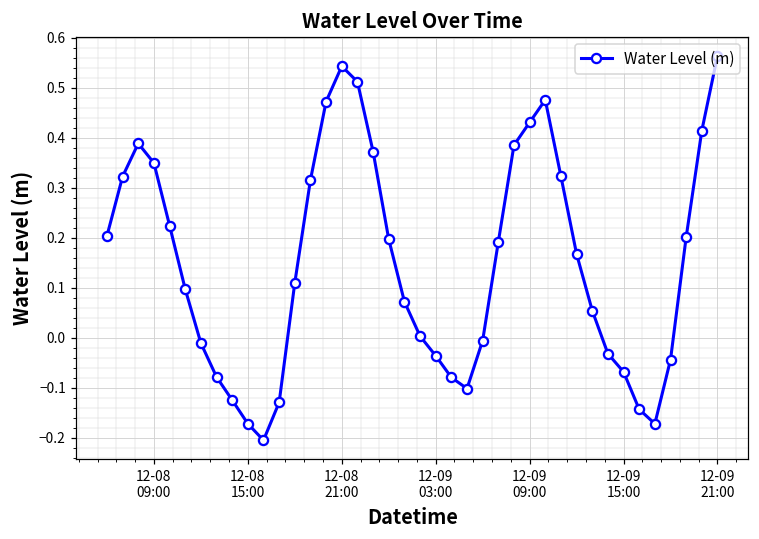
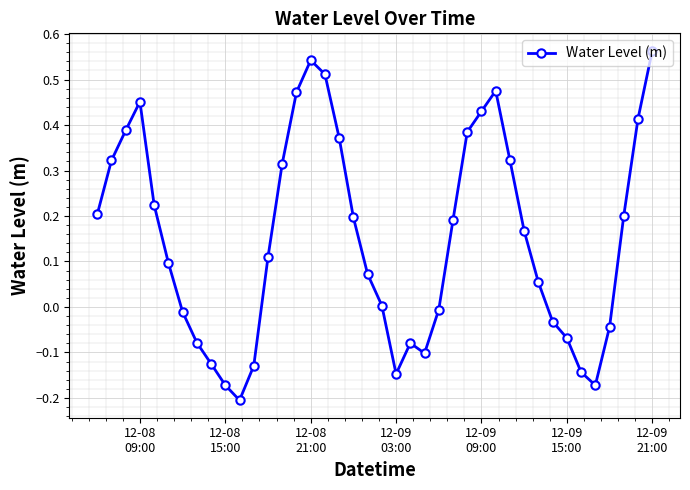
12-08 09:00: 0.35 -> 0.45
12-09 03:00: -0.04 -> -0.15
